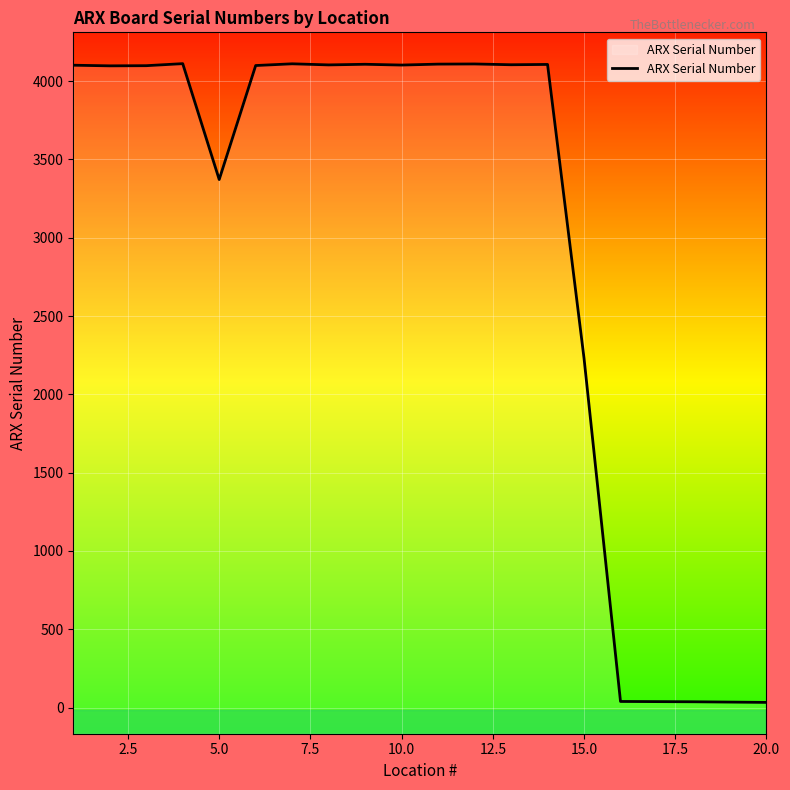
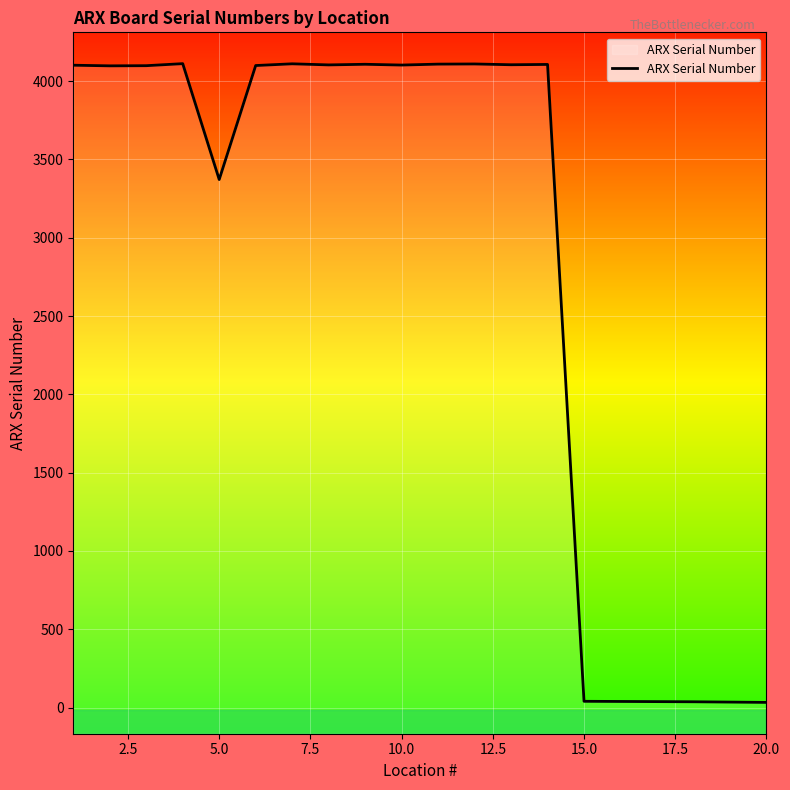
15.0: 2230 -> 40
